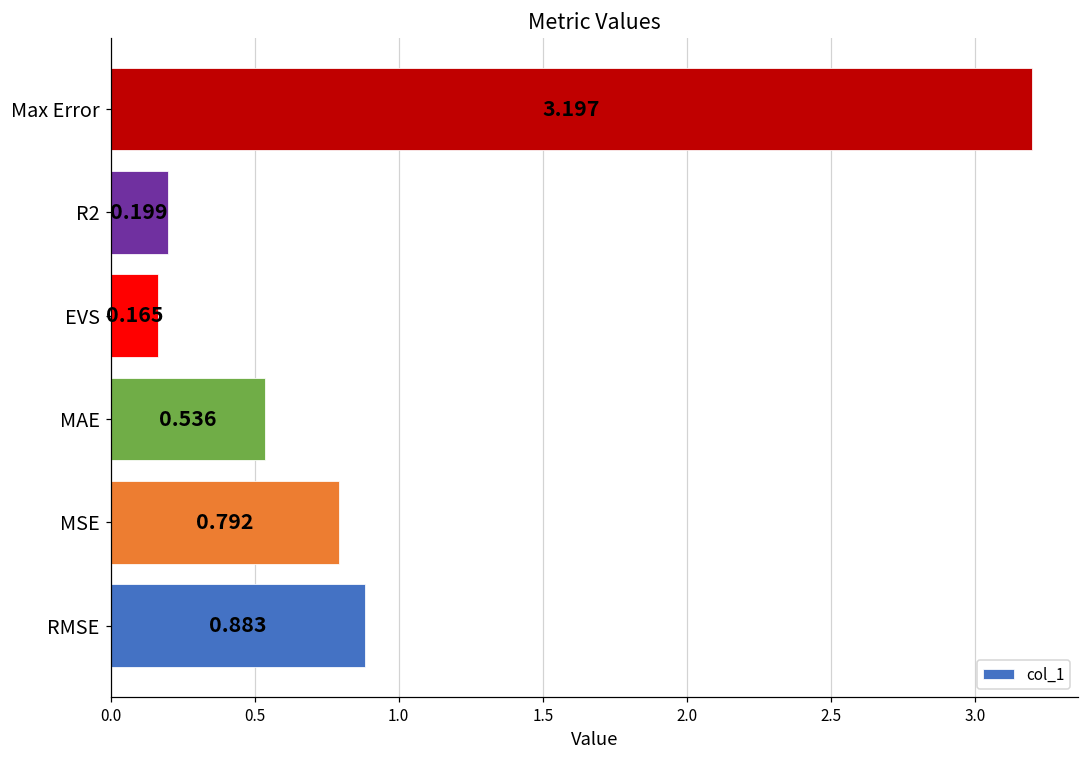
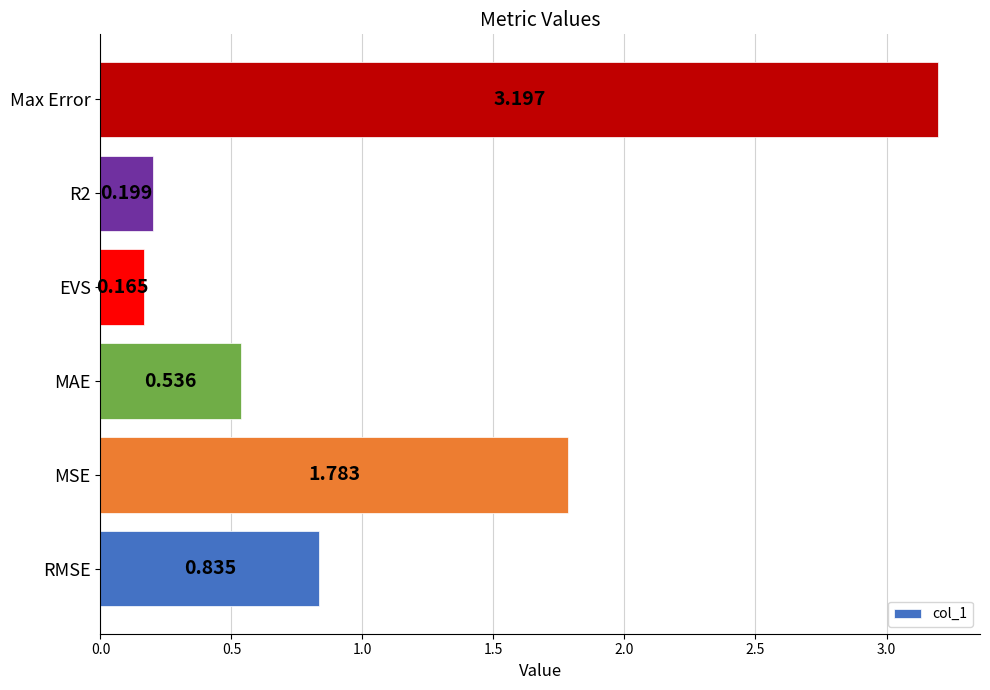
MSE: 0.792 -> 1.783
RMSE: 0.883 -> 0.835
